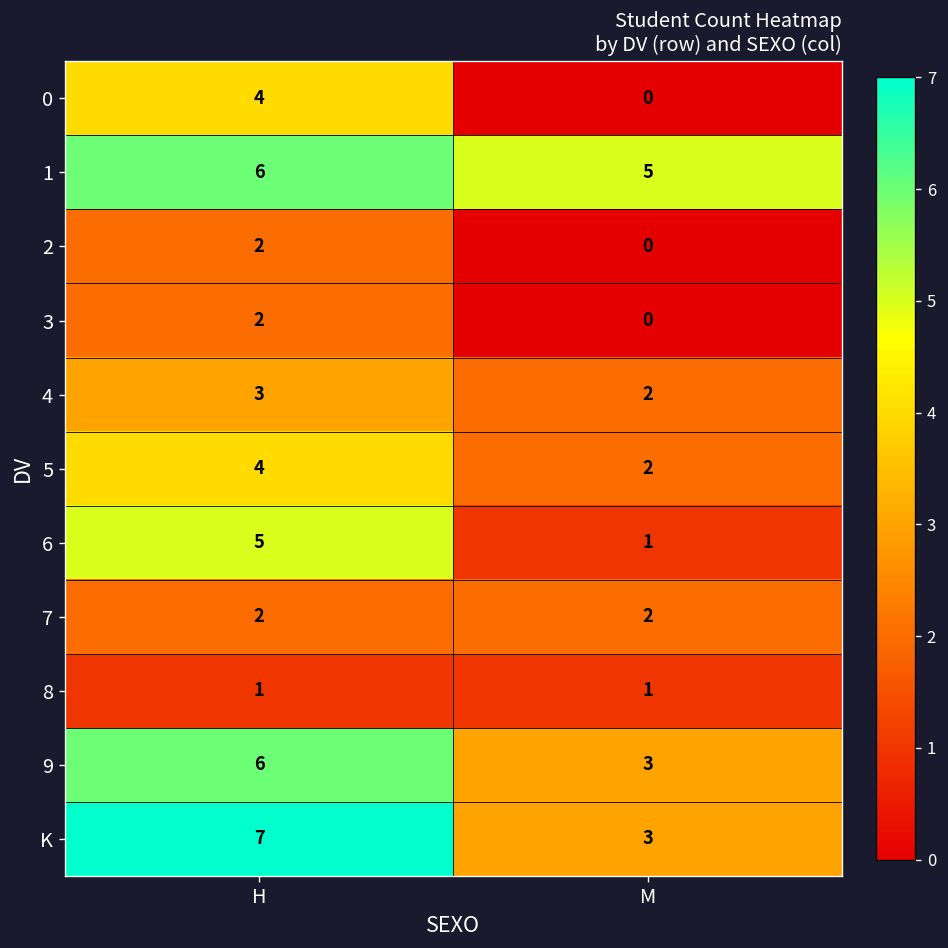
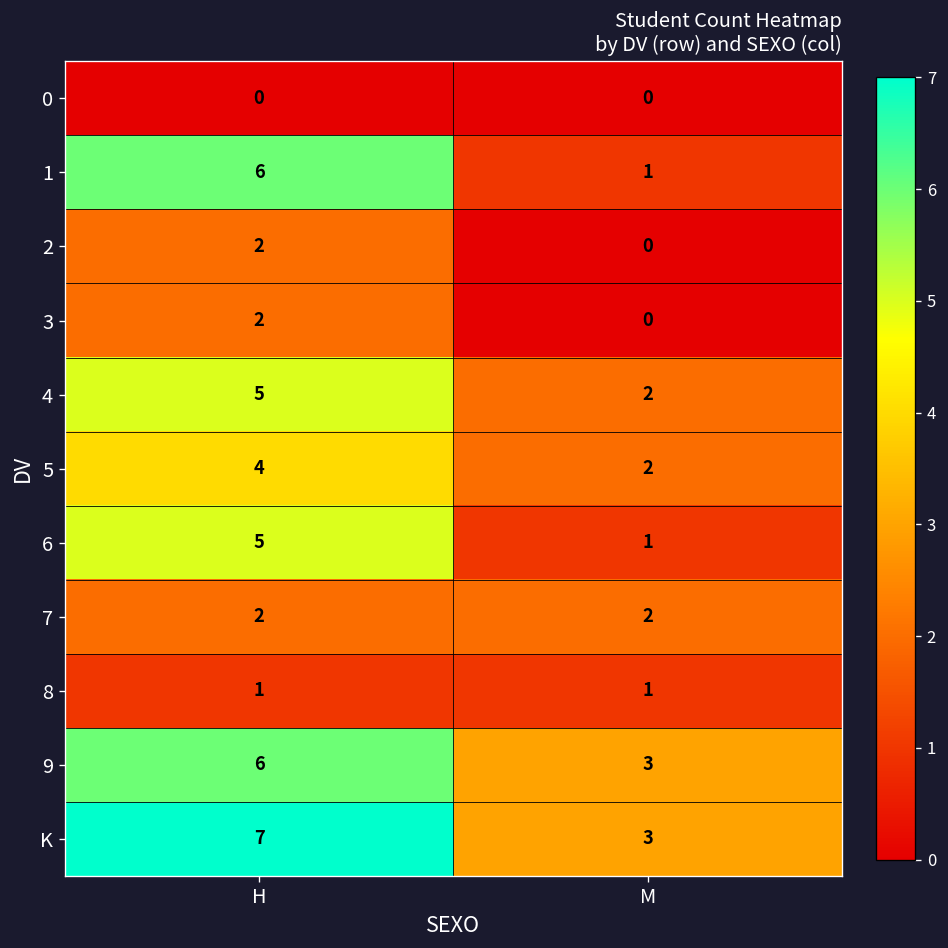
0, H: 4 -> 0
1, M: 5 -> 1
4, H: 3 -> 5
